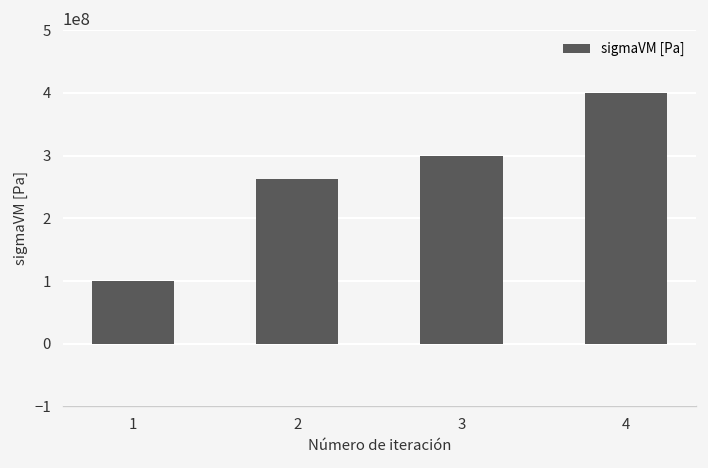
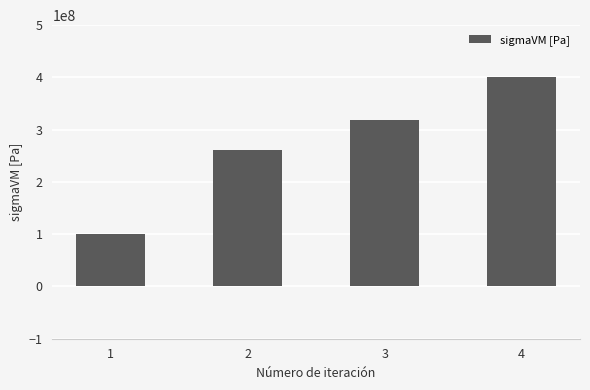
3: 300000000 -> 320000000
